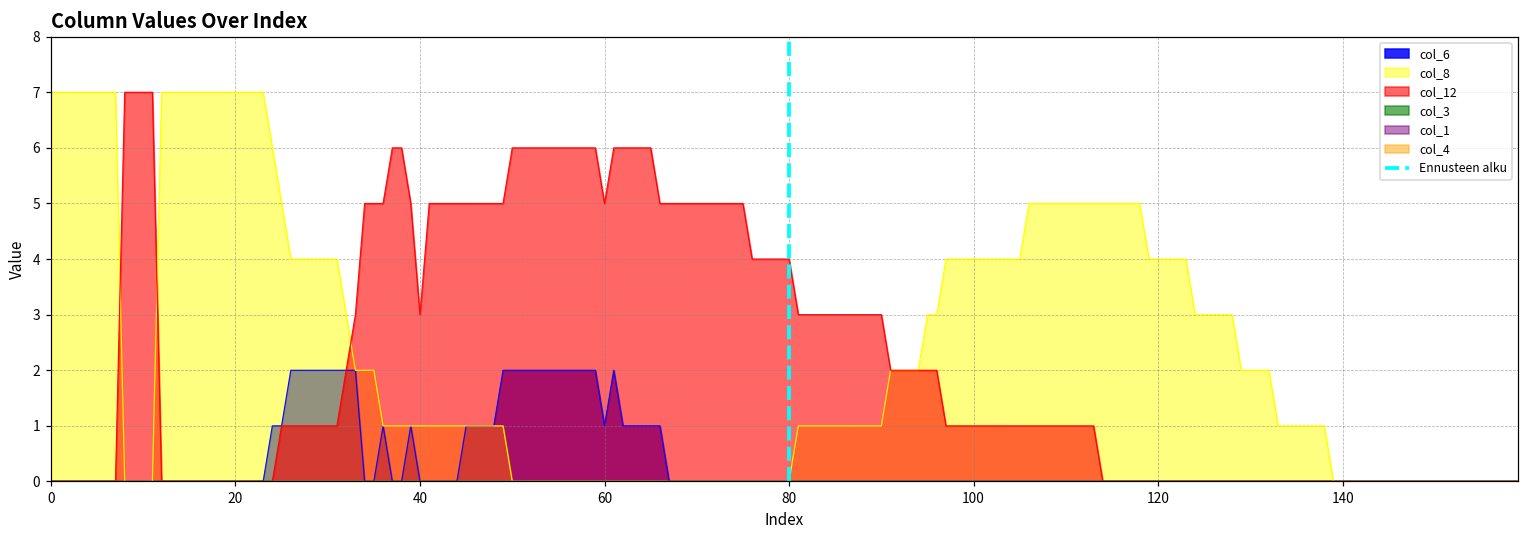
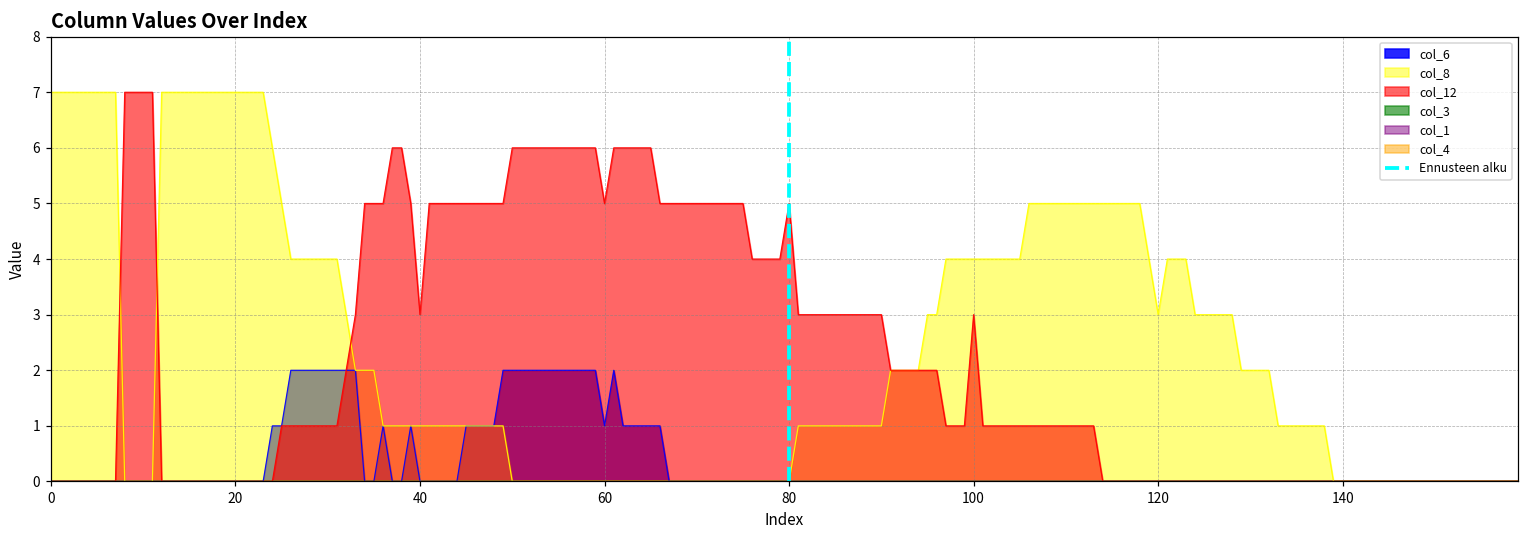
col_12, 80: 4 -> 5
col_12, 100: 1 -> 3
col_8, 120: 4 -> 3
